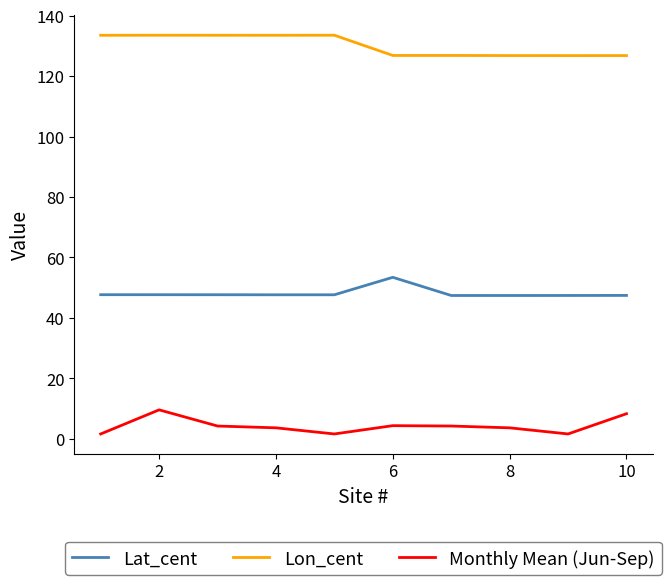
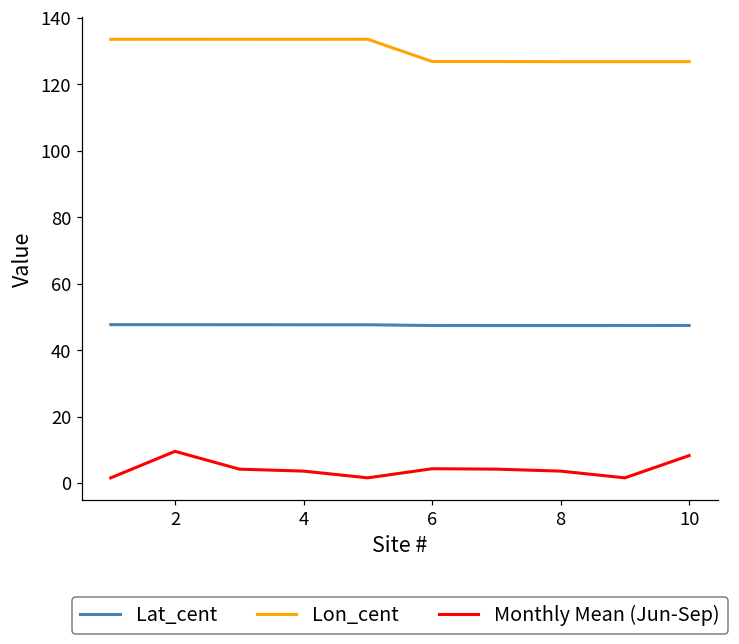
Lat_cent, 6: 53 -> 47
